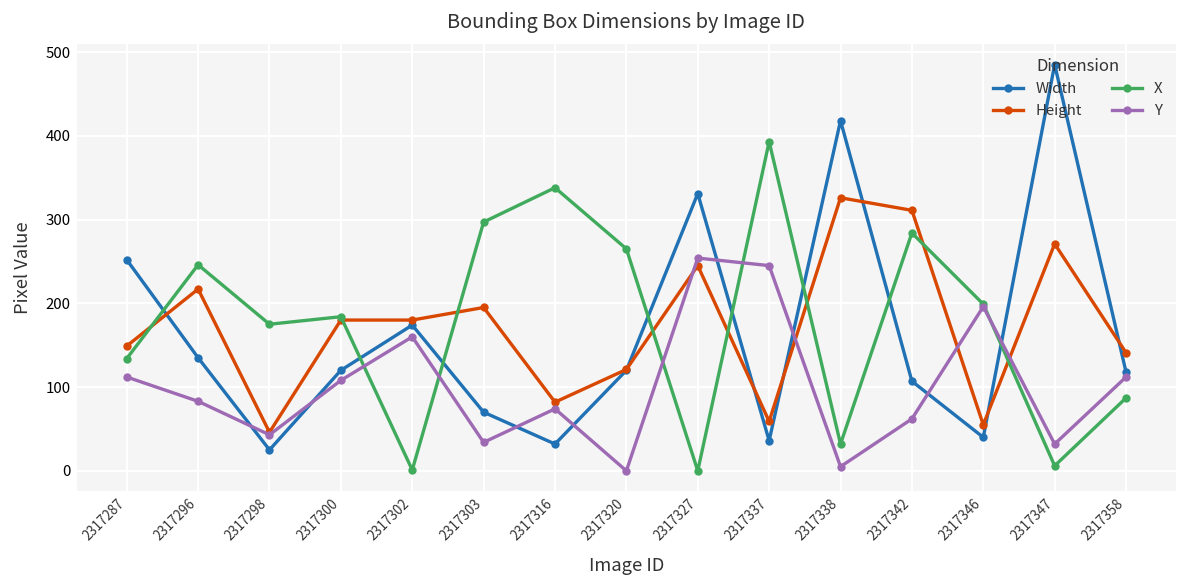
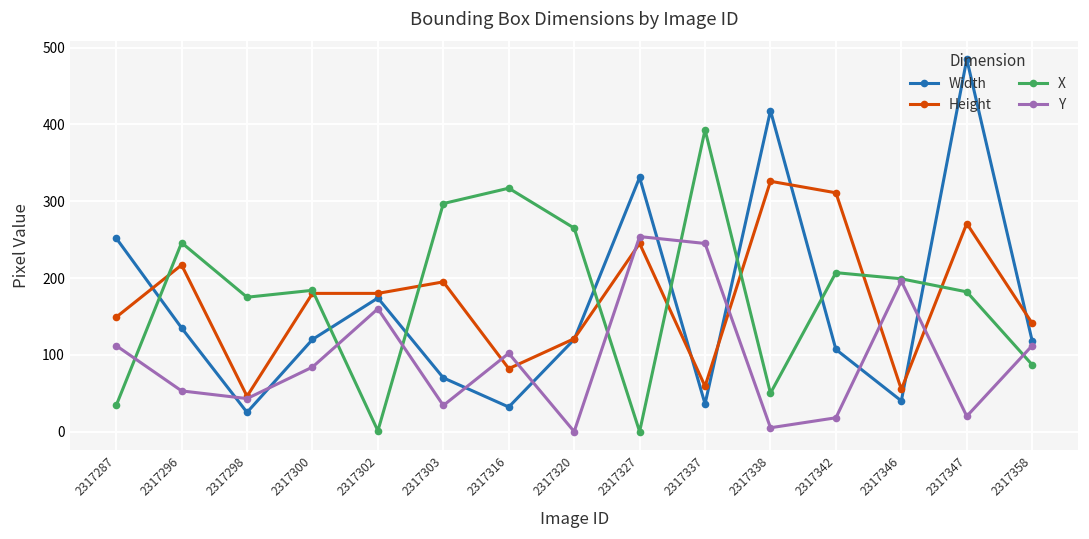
X, 2317287: 130 -> 30
Y, 2317296: 80 -> 50
Y, 2317300: 110 -> 80
X, 2317316: 340 -> 320
Y, 2317316: 70 -> 100
X, 2317338: 30 -> 50
X, 2317342: 280 -> 210
Y, 2317342: 60 -> 20
X, 2317347: 10 -> 180
Y, 2317347: 30 -> 20
